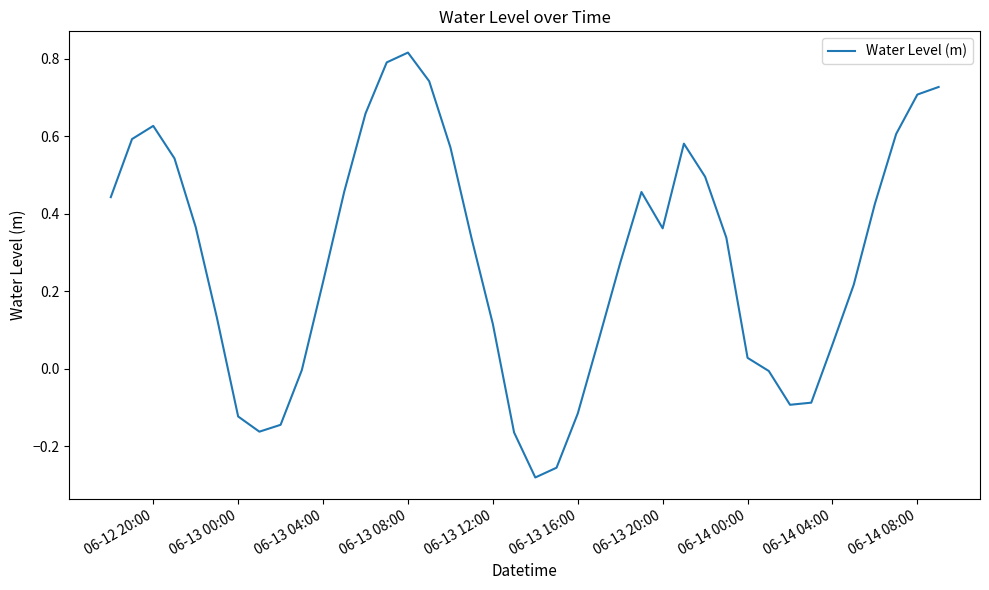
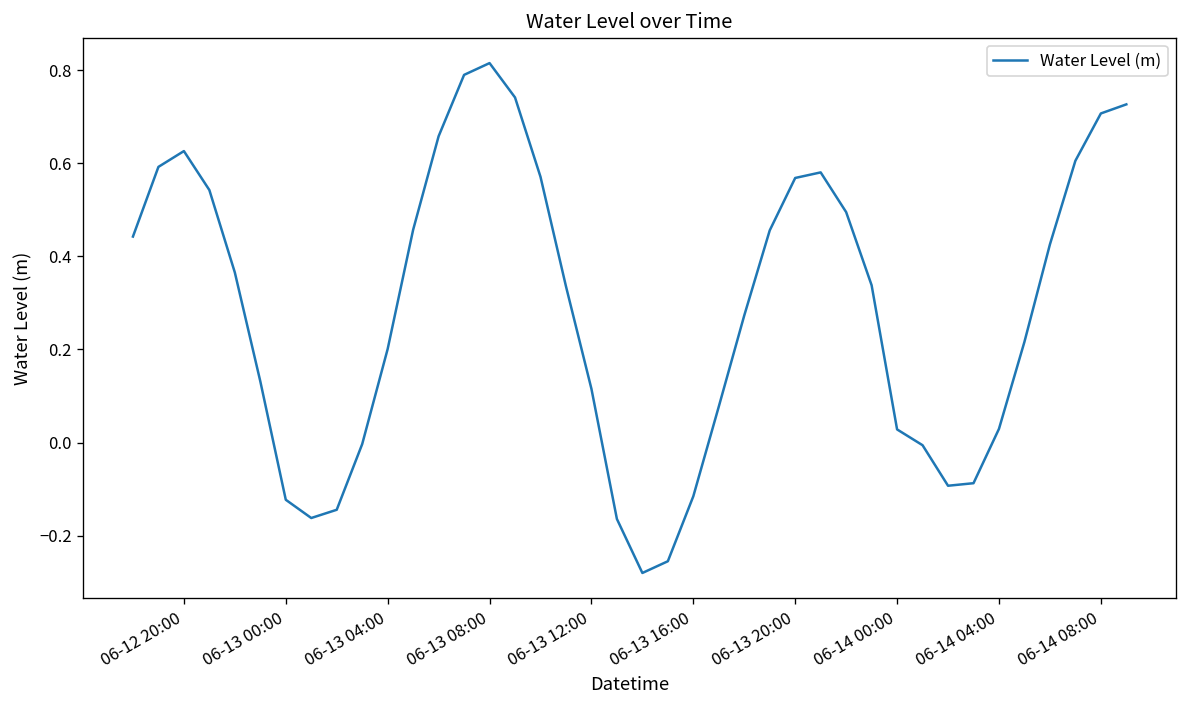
06-13 04:00: 0.22 -> 0.20
06-13 20:00: 0.36 -> 0.57
06-14 04:00: 0.06 -> 0.03
